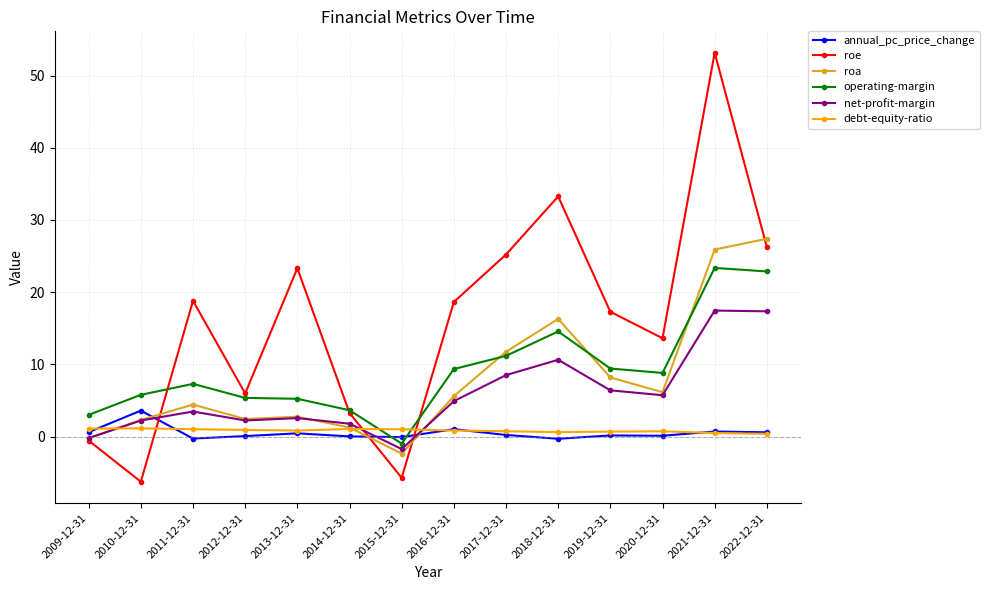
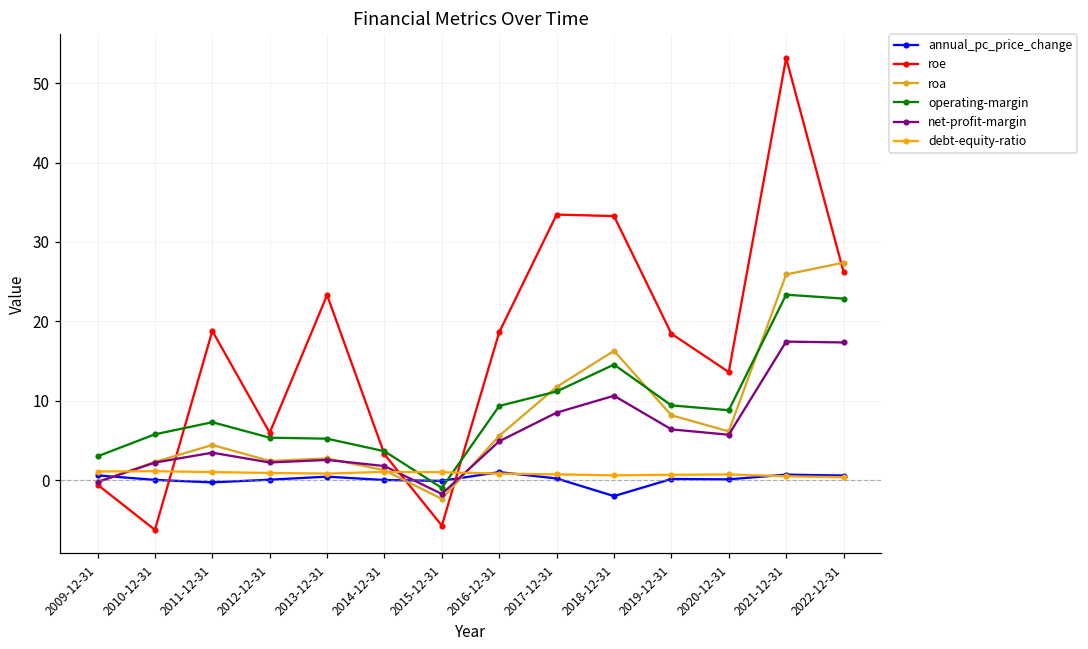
annual_pc_price_change, 2010-12-31: 4 -> 0
roe, 2017-12-31: 25 -> 33
annual_pc_price_change, 2018-12-31: 0 -> -2
roe, 2019-12-31: 17 -> 18
